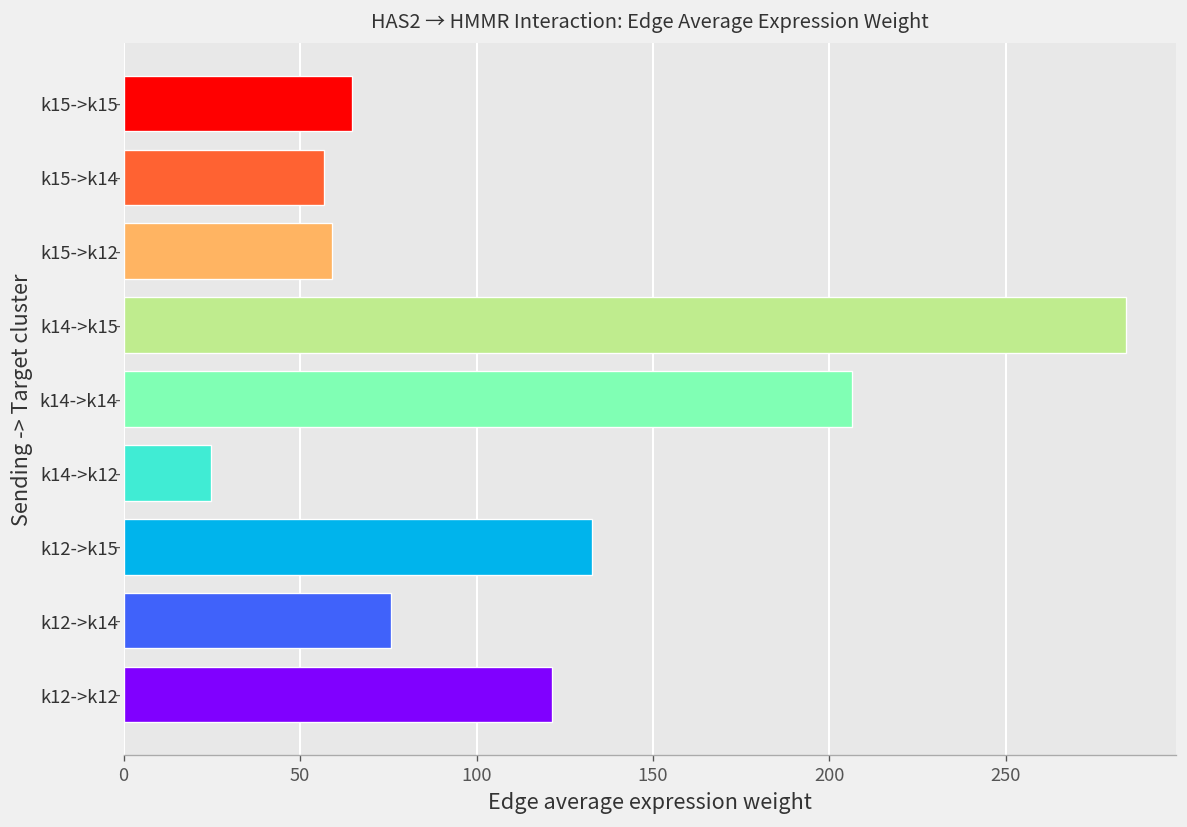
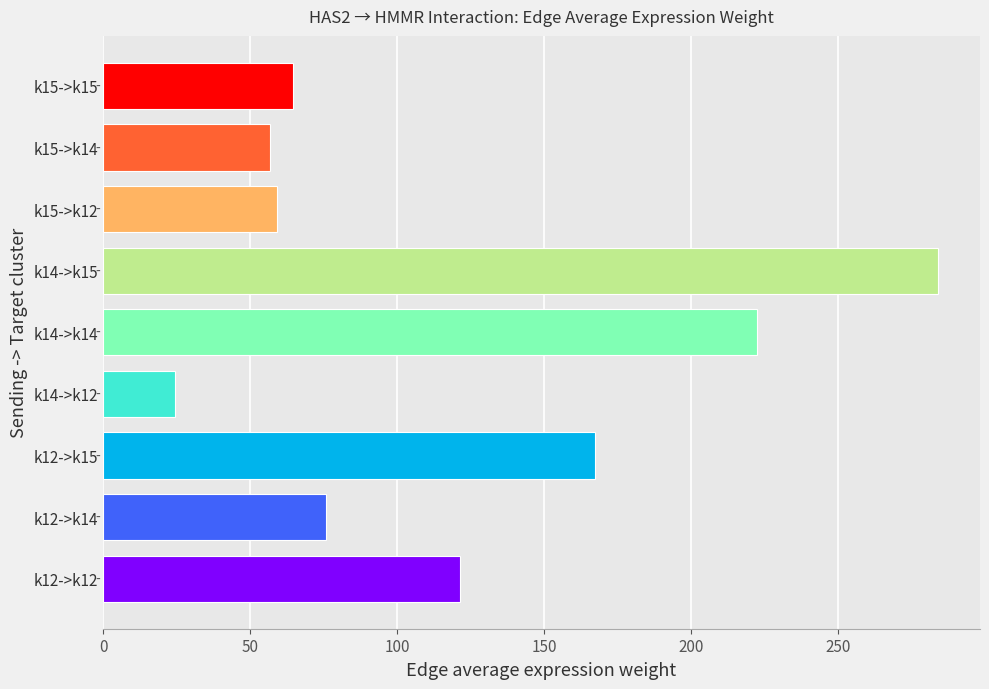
k14->k14: 206 -> 223
k12->k15: 133 -> 167
